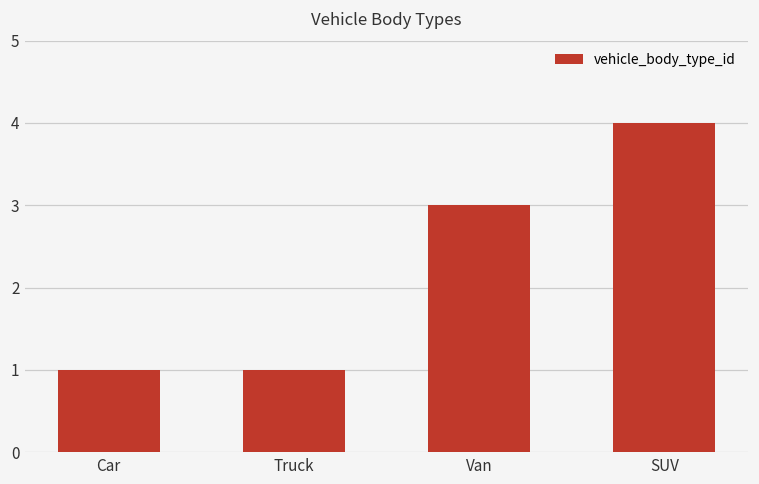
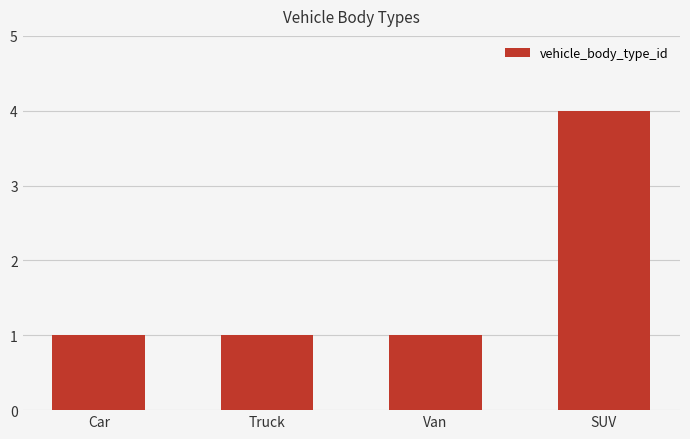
Van: 3 -> 1
